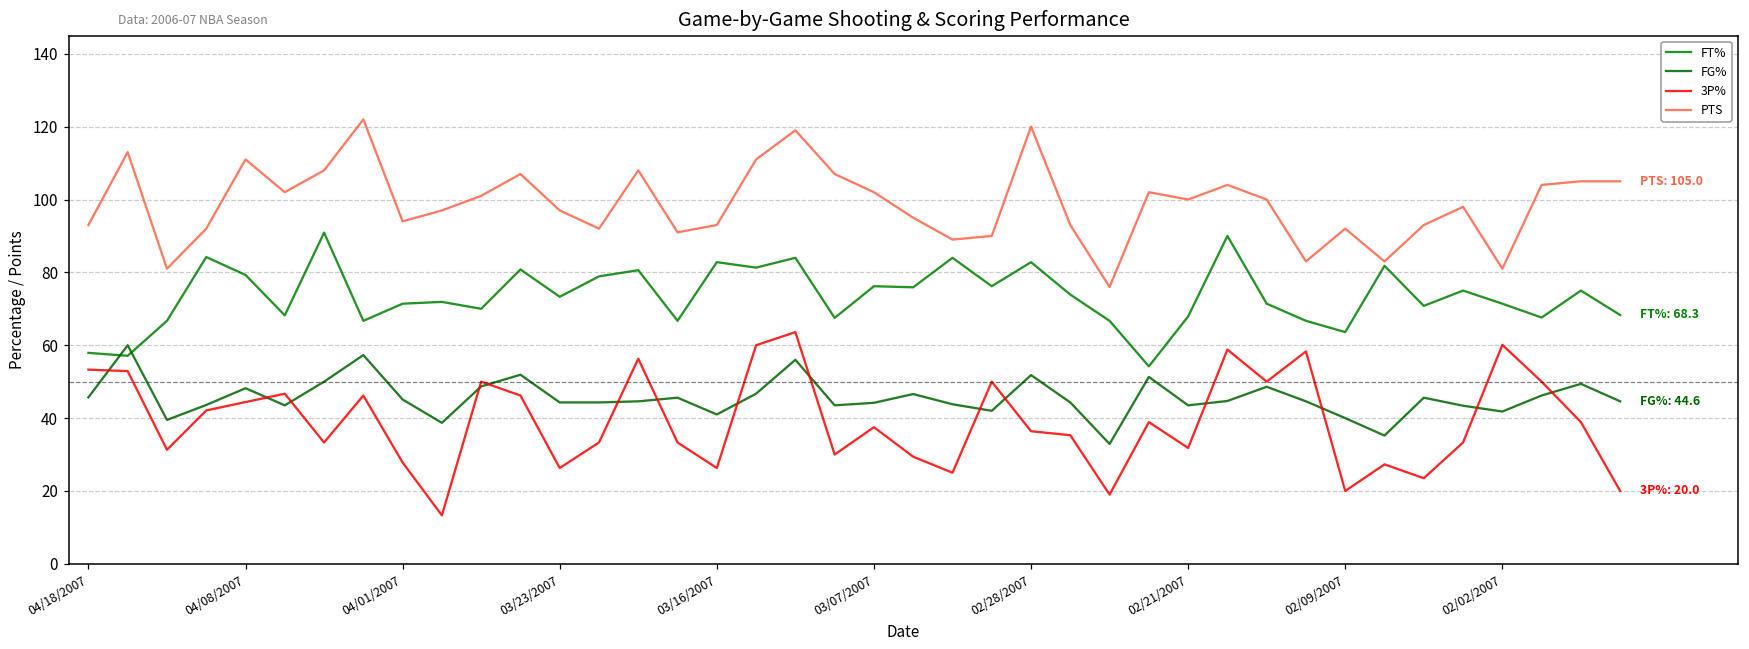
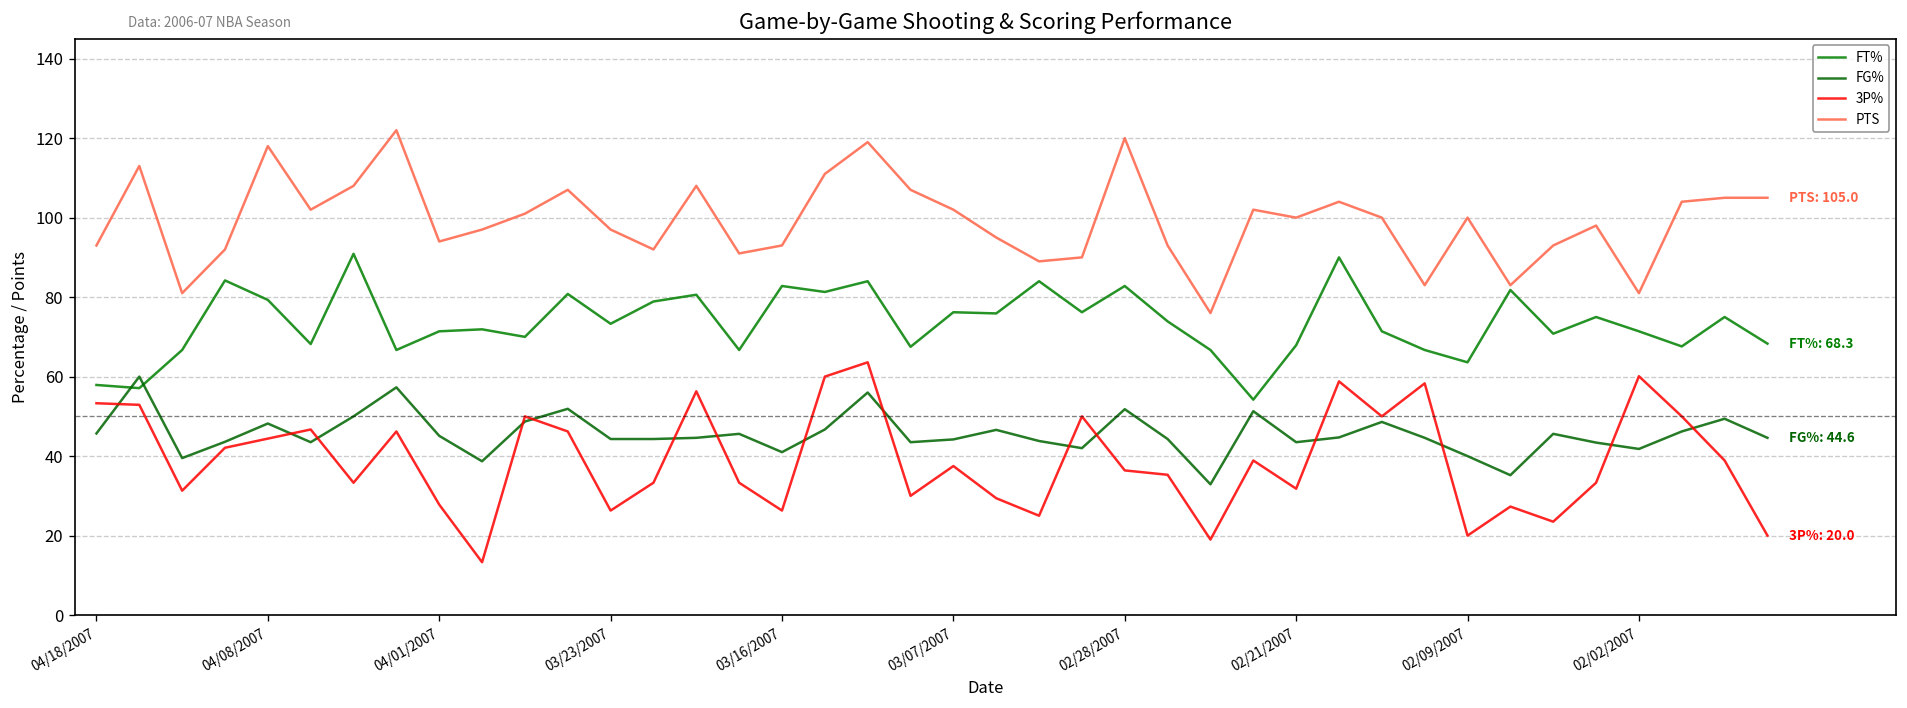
PTS, 04/08/2007: 111 -> 118
PTS, 02/09/2007: 92 -> 100
